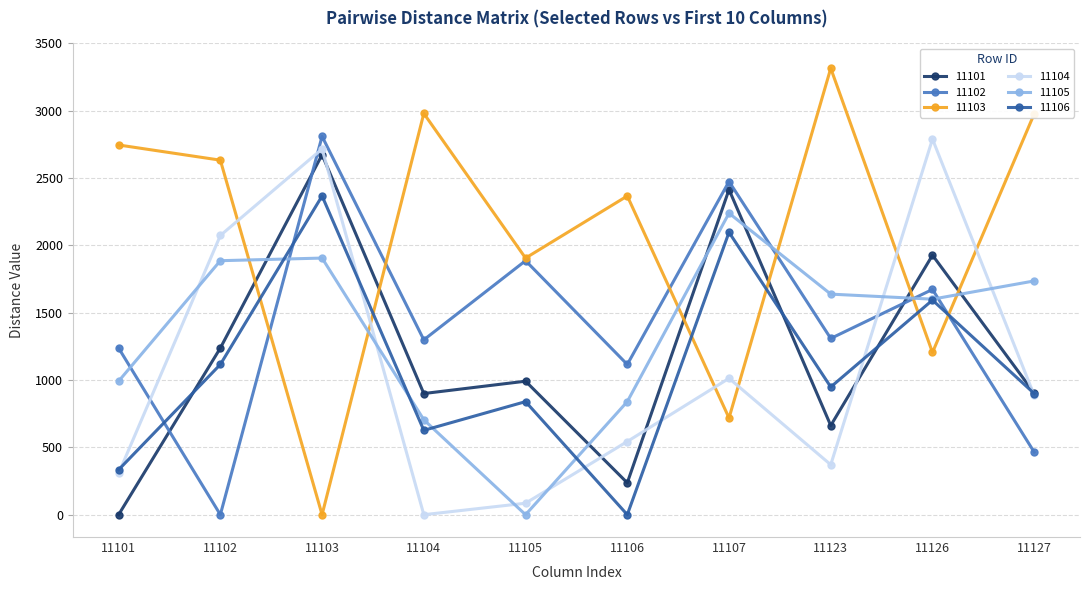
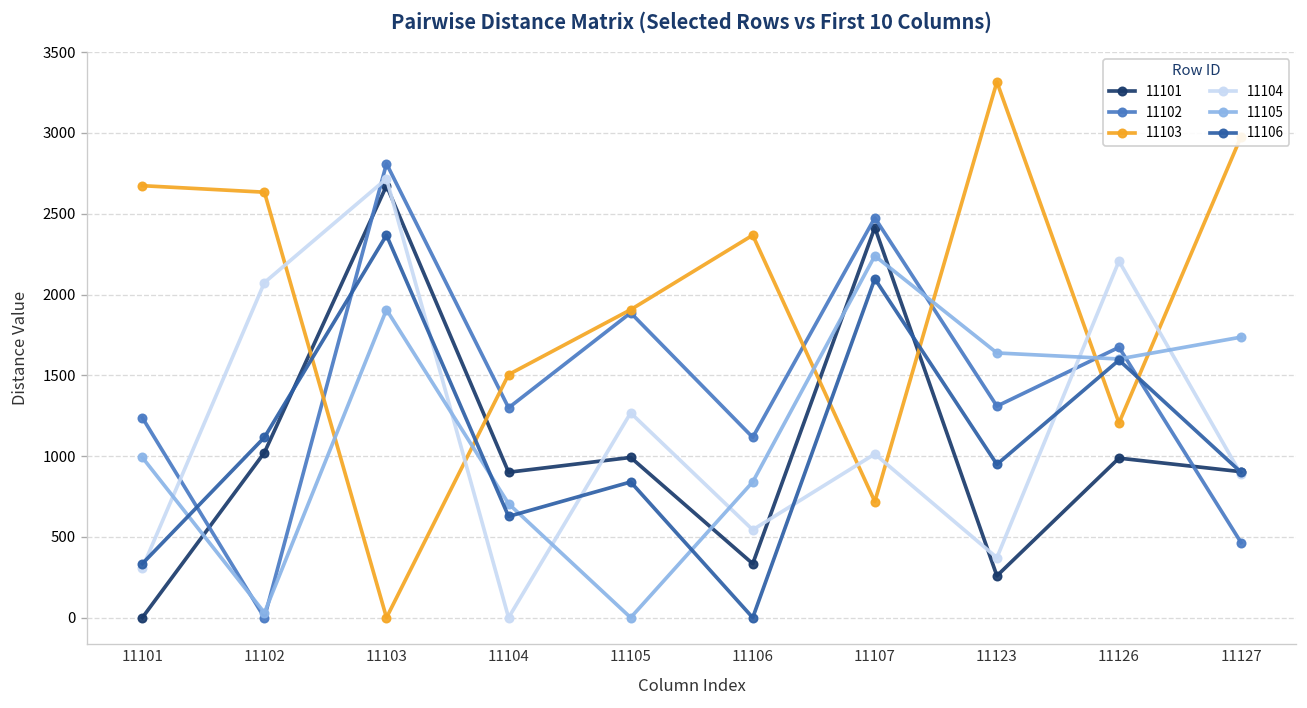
11103, 11101: 2750 -> 2670
11101, 11102: 1240 -> 1020
11105, 11102: 1890 -> 30
11103, 11104: 2980 -> 1500
11104, 11105: 90 -> 1270
11101, 11106: 240 -> 330
11101, 11123: 660 -> 260
11101, 11126: 1930 -> 990
11104, 11126: 2790 -> 2210
